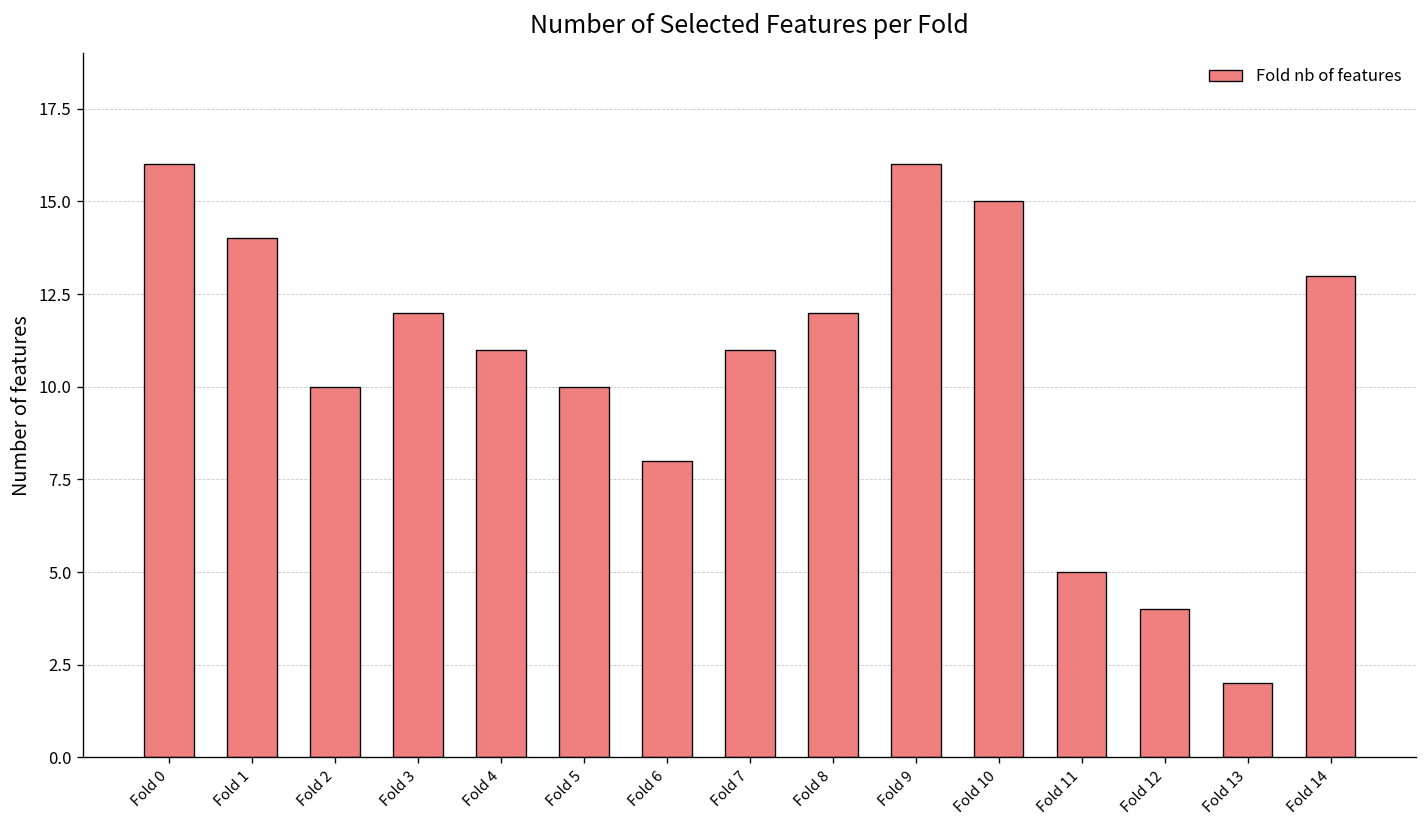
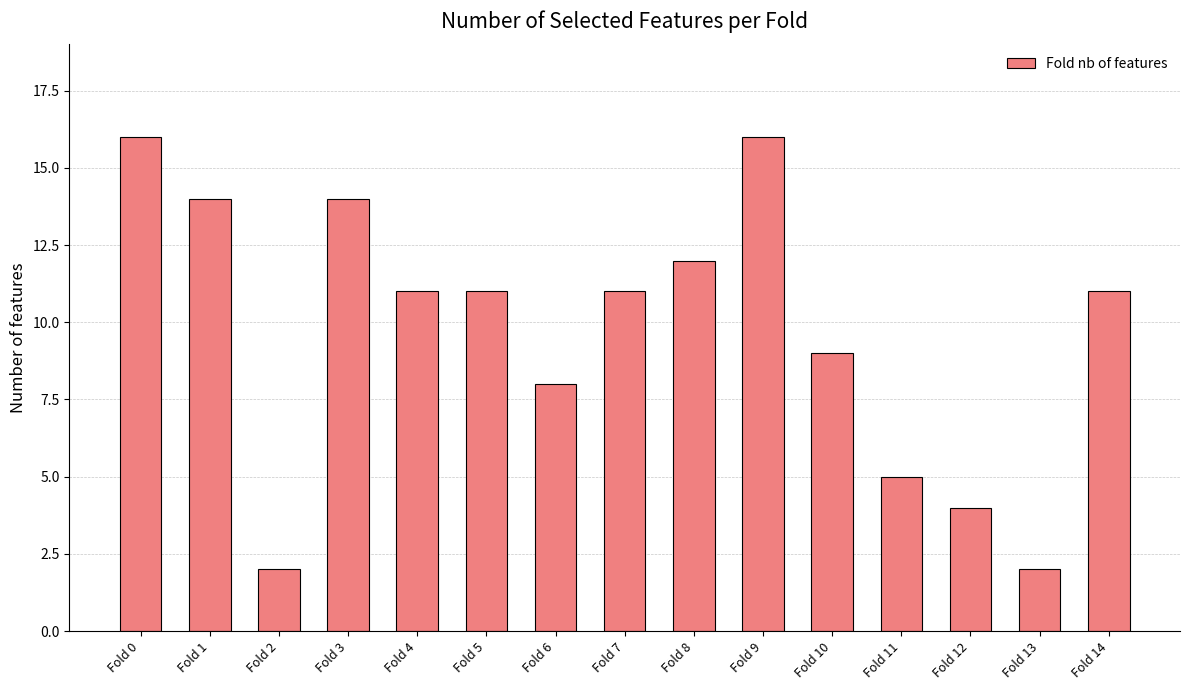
Fold 2: 10 -> 2
Fold 3: 12 -> 14
Fold 5: 10 -> 11
Fold 10: 15 -> 9
Fold 14: 13 -> 11
